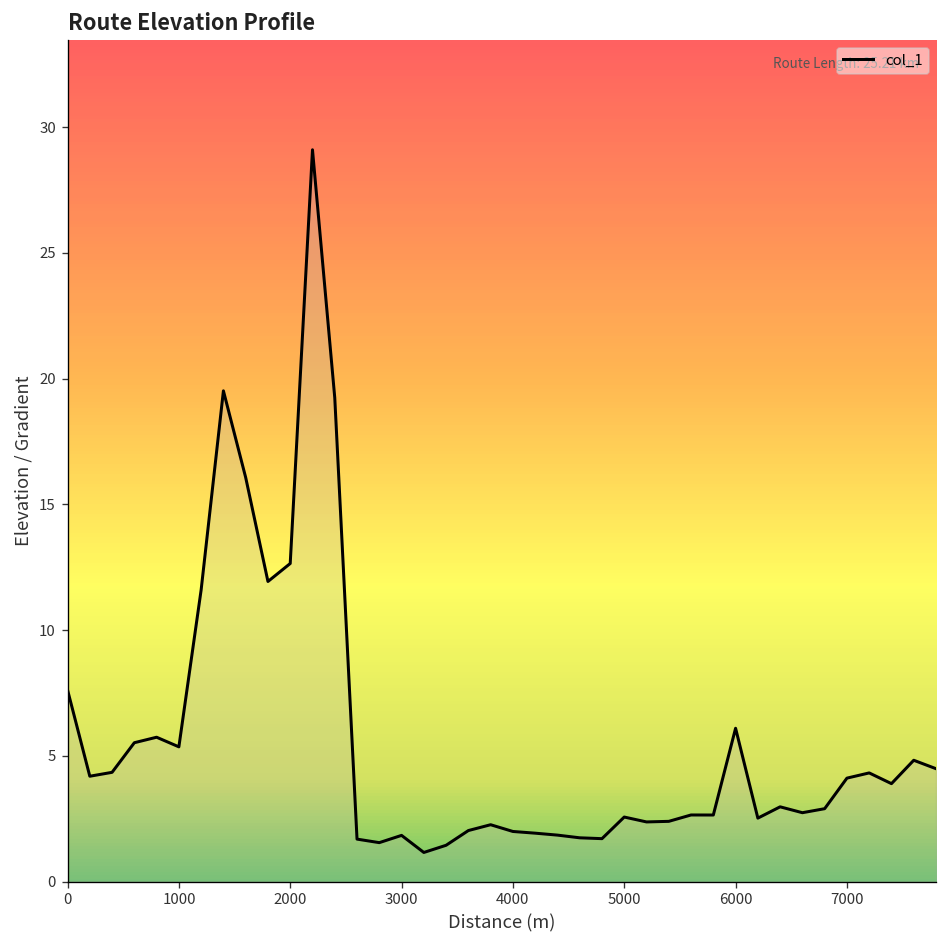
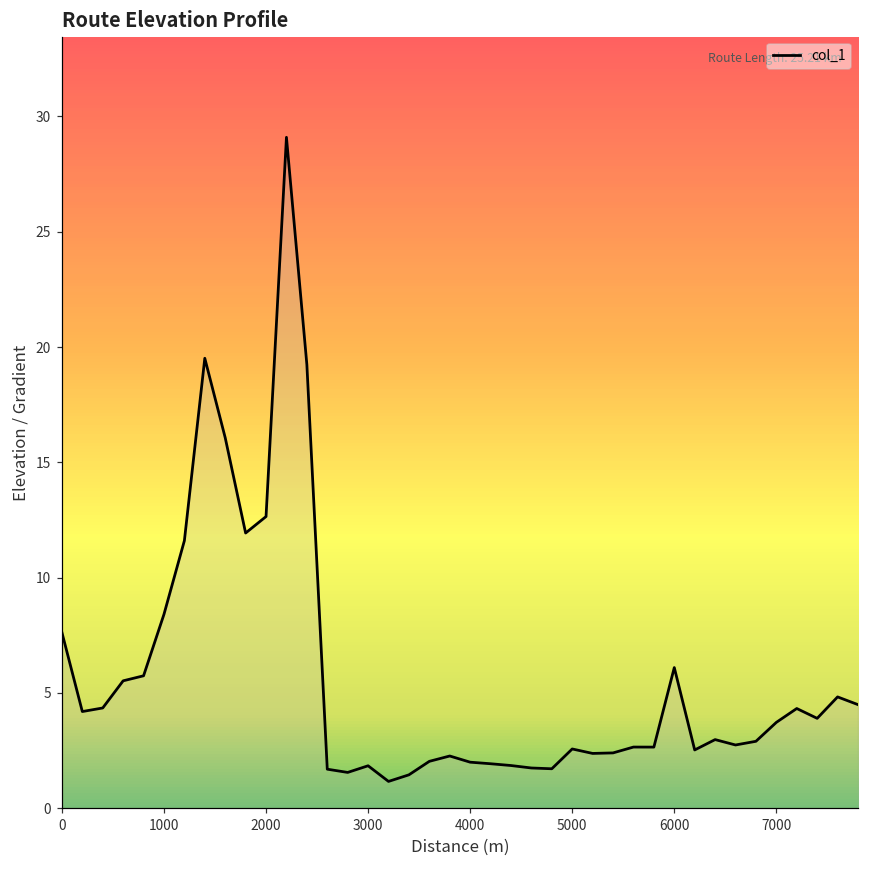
1000: 5.4 -> 8.4
7000: 4.1 -> 3.7
